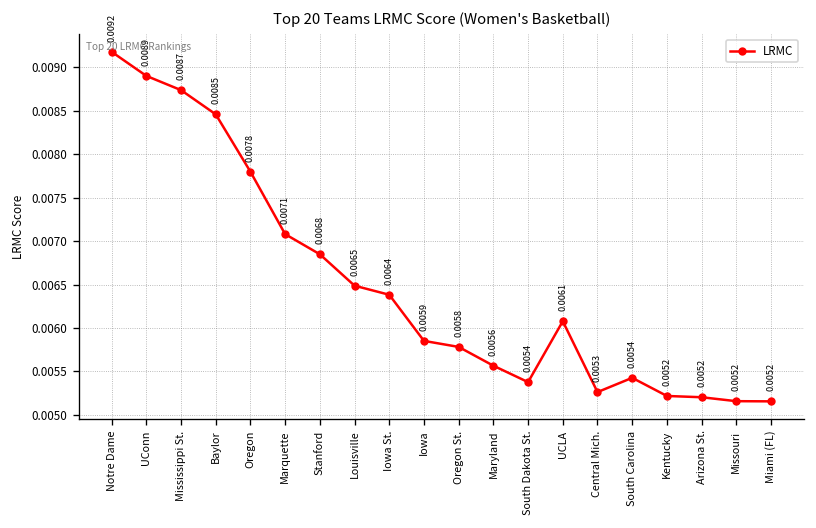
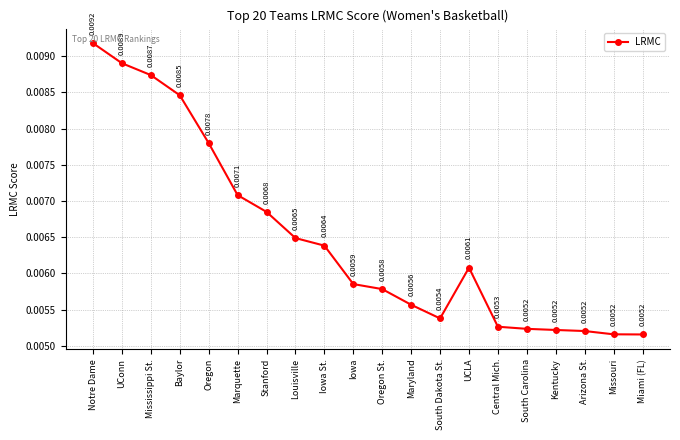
South Carolina: 0.0054 -> 0.0052
